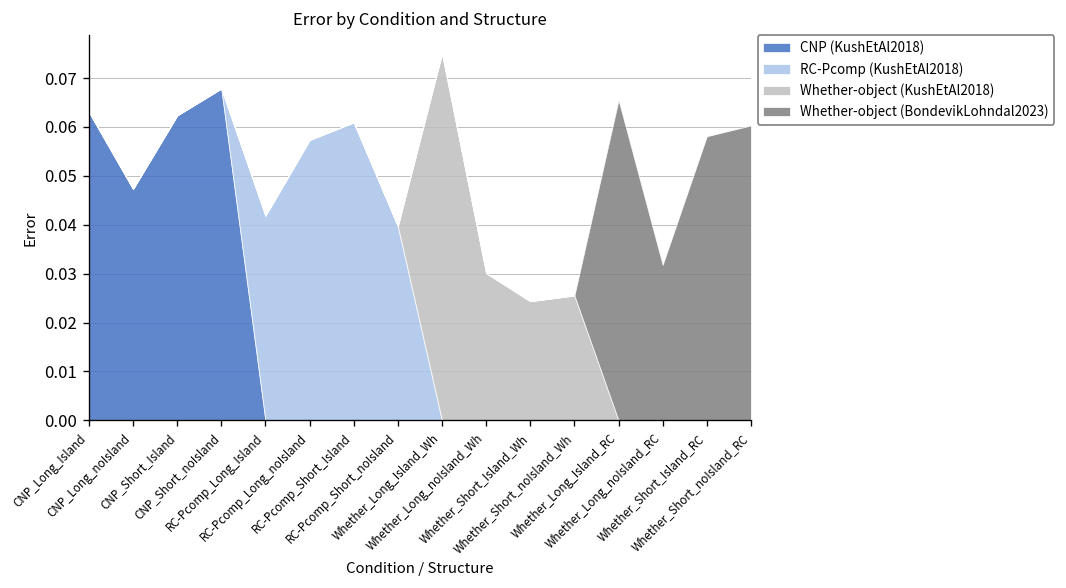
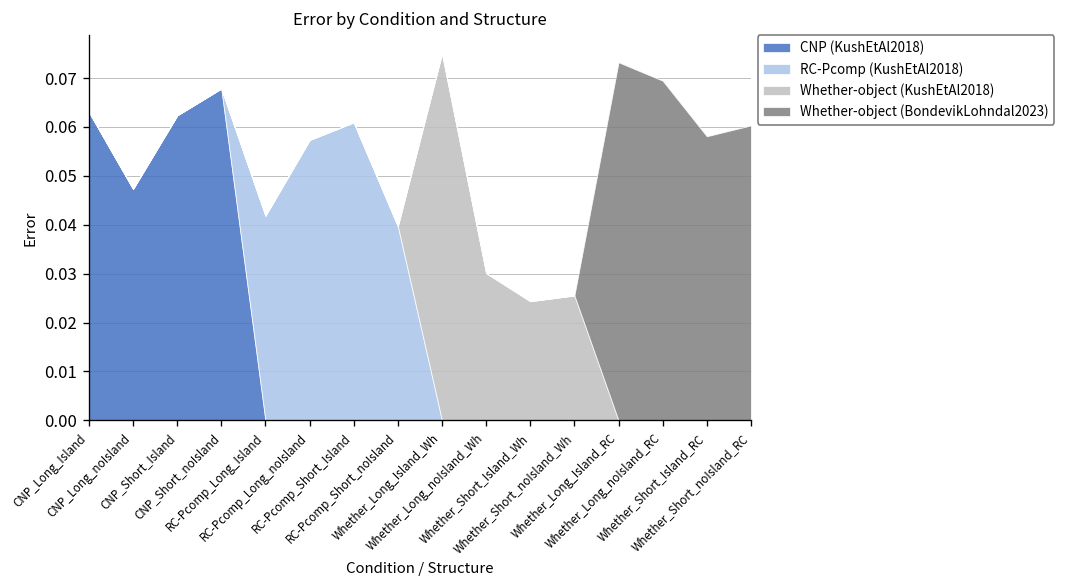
Whether-object (BondevikLohndal2023), Whether_Long_Island_RC: 0.066 -> 0.073
Whether-object (BondevikLohndal2023), Whether_Long_noIsland_RC: 0.032 -> 0.069
